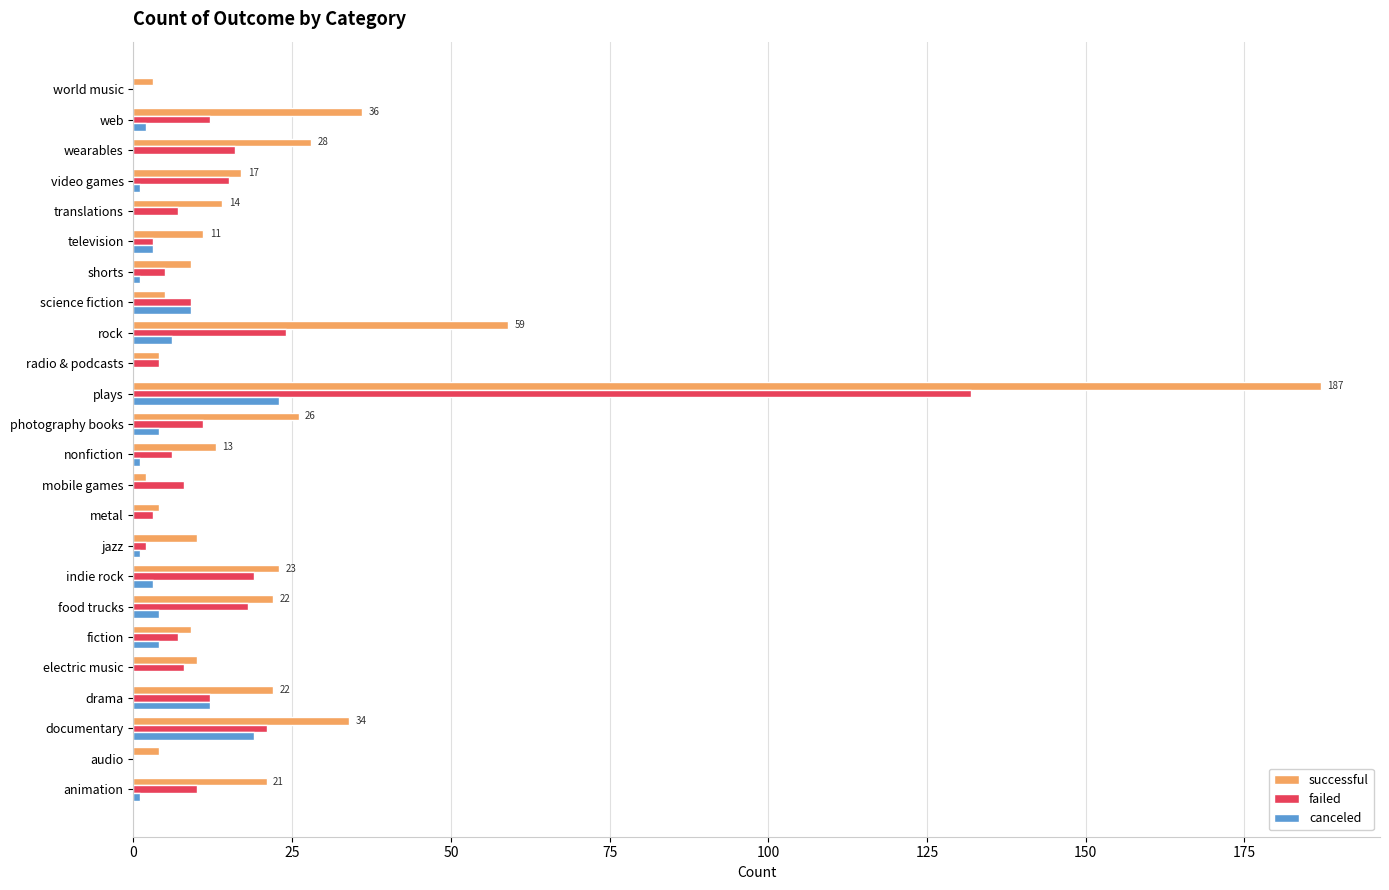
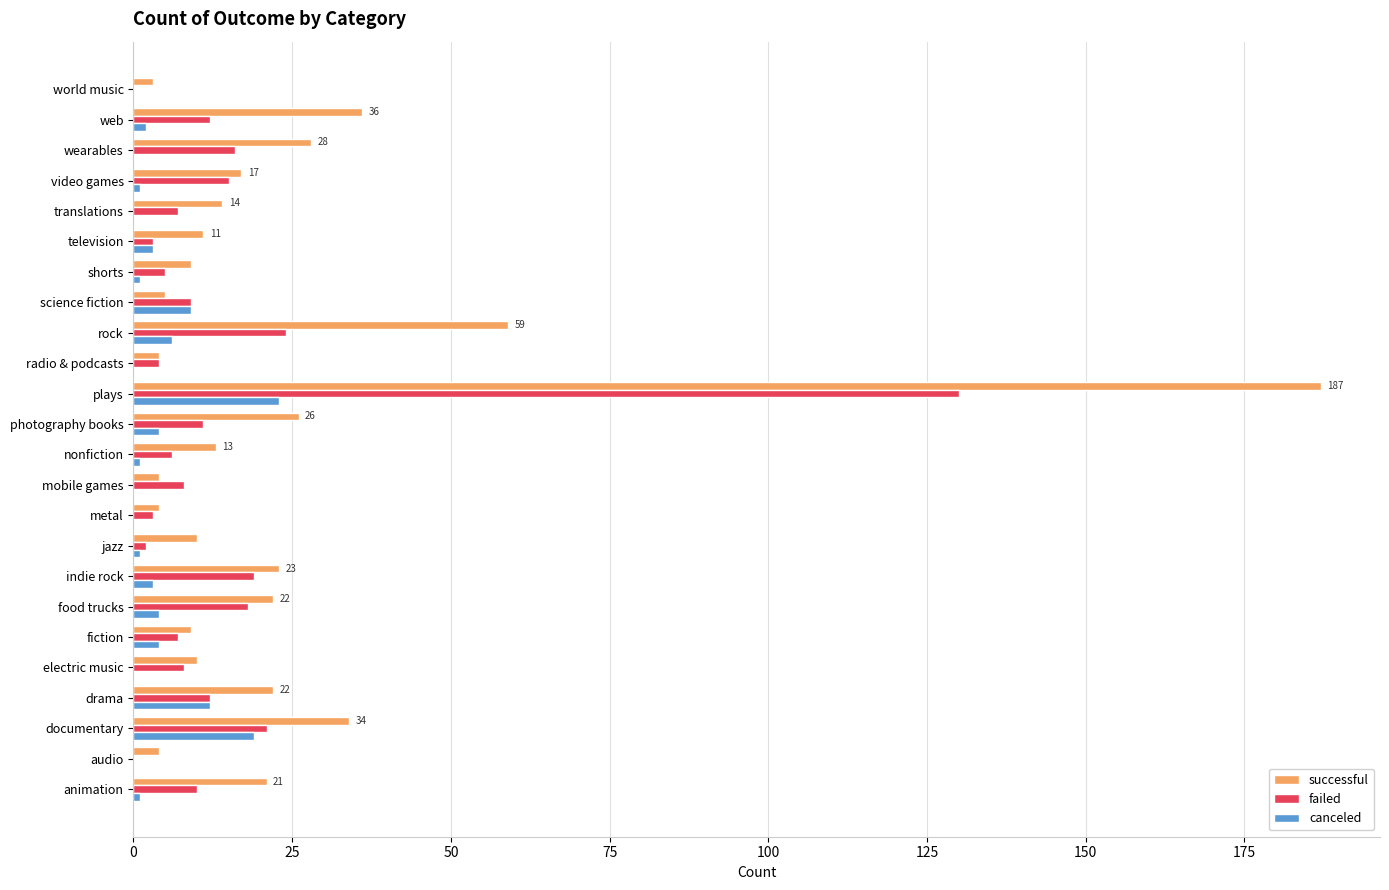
failed, plays: 132 -> 130
successful, mobile games: 2 -> 4
